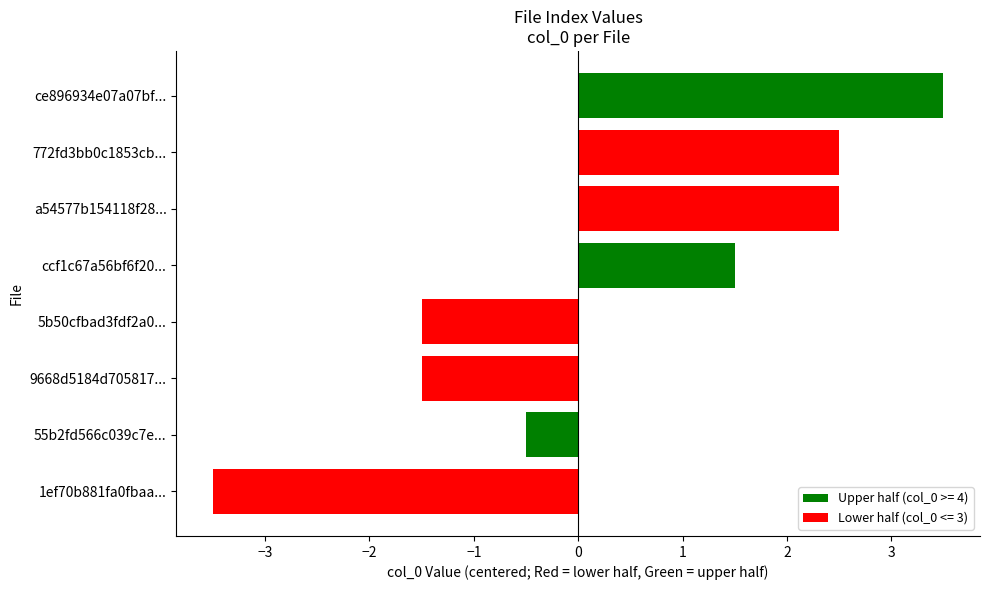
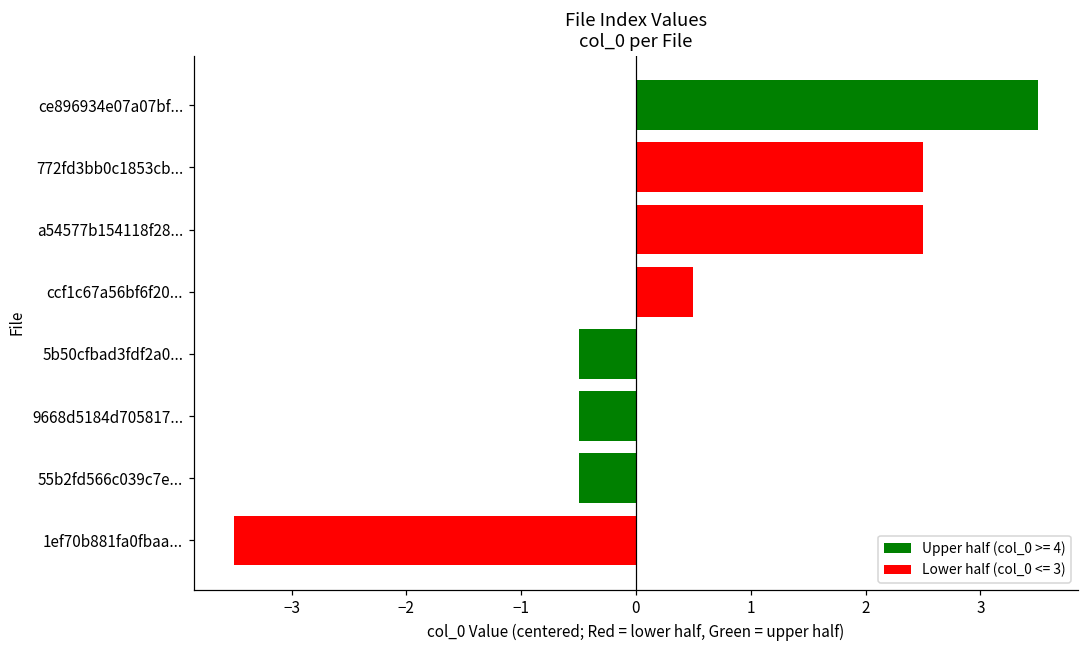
ccf1c67a56bf6f20...: 1.50 -> 0.50
5b50cfbad3fdf2a0...: -1.50 -> -0.50
9668d5184d705817...: -1.50 -> -0.50
